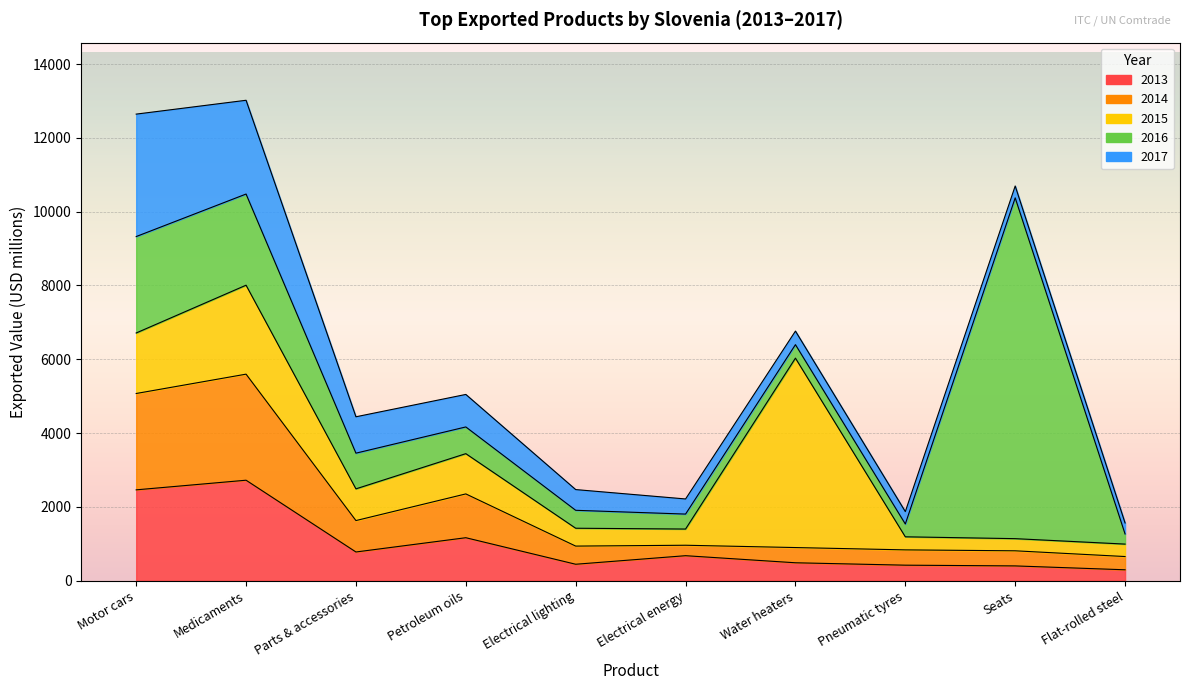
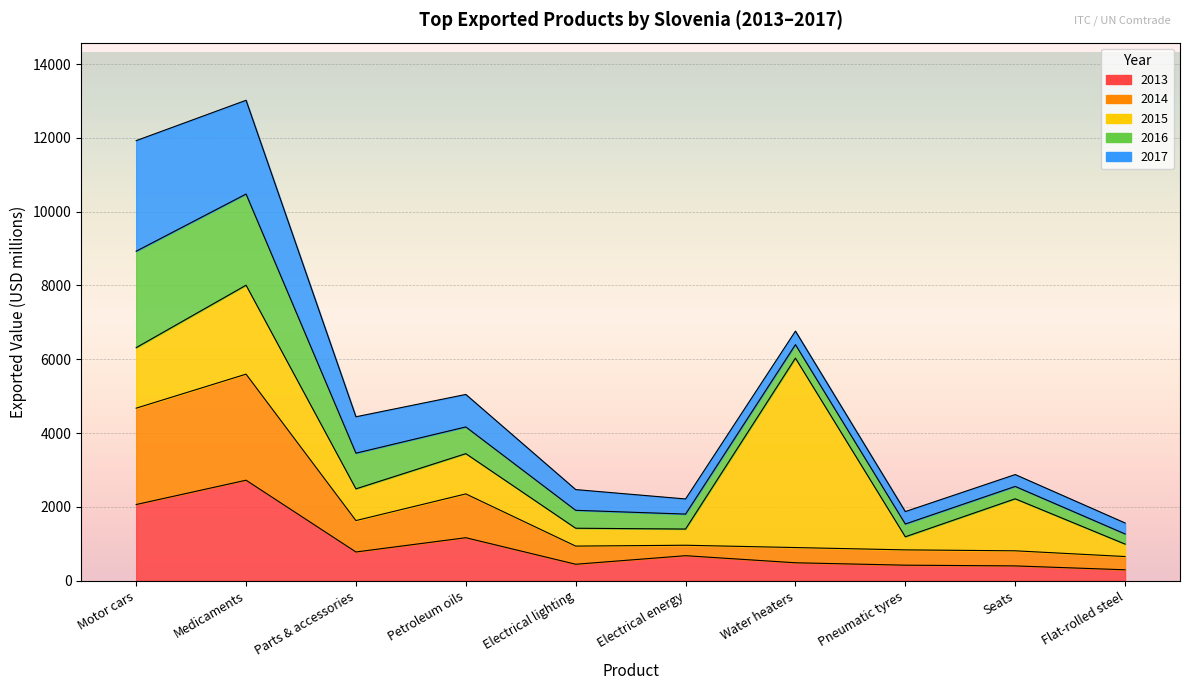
2013, Motor cars: 2500 -> 2100
2017, Motor cars: 3300 -> 3000
2015, Seats: 300 -> 1400
2016, Seats: 9200 -> 300
